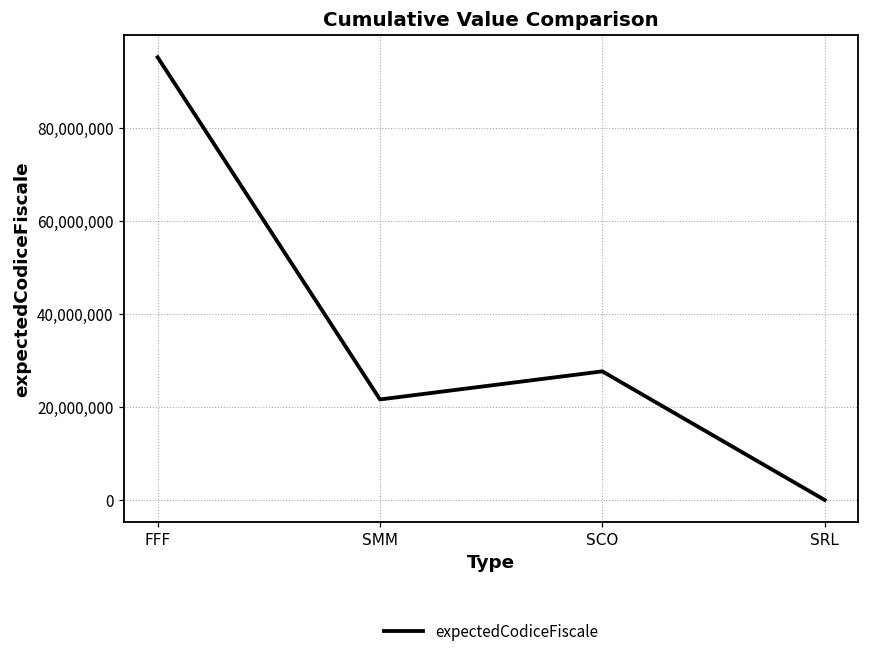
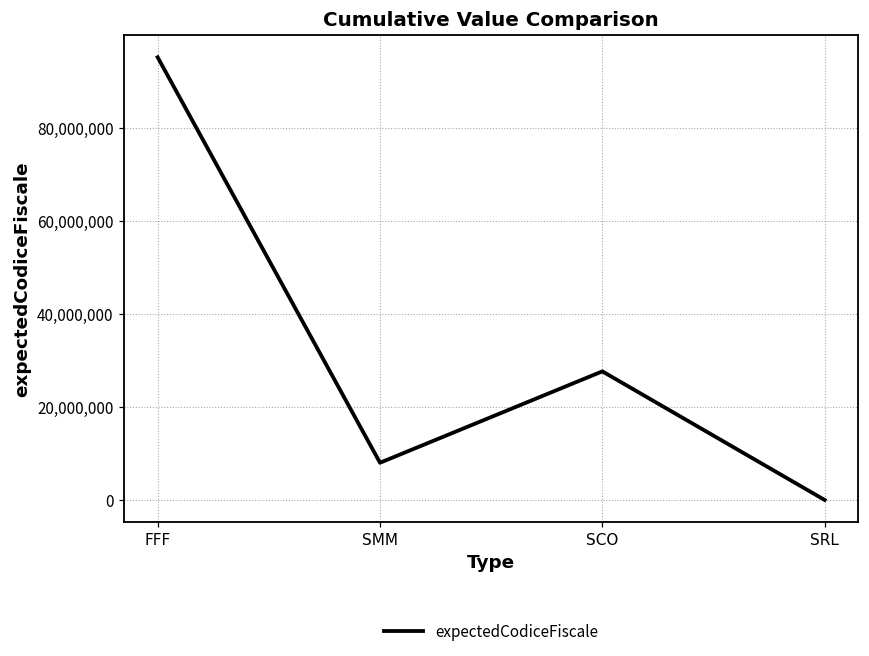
SMM: 22,000,000 -> 8,000,000
